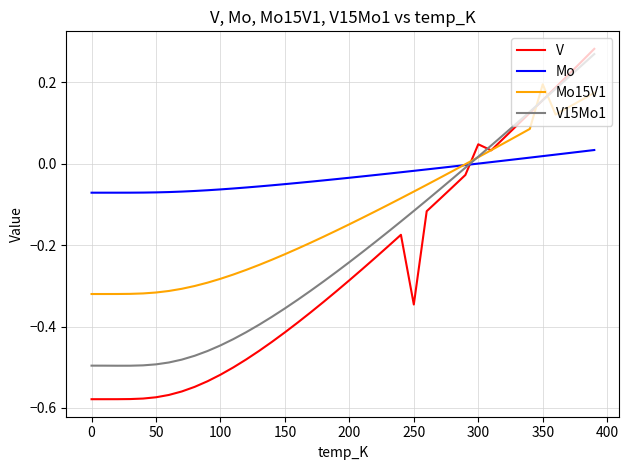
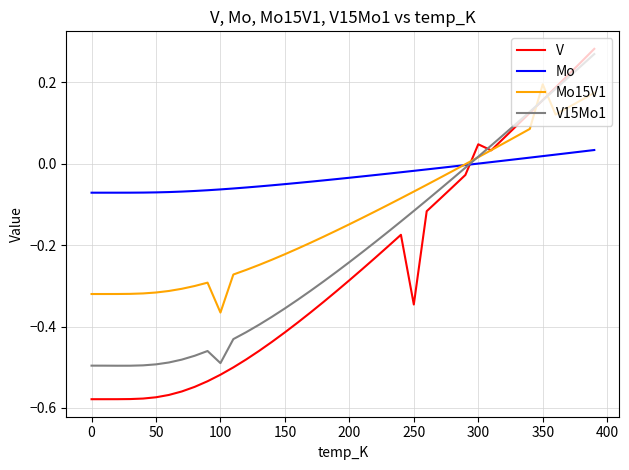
Mo15V1, 100: -0.28 -> -0.37
V15Mo1, 100: -0.45 -> -0.49
